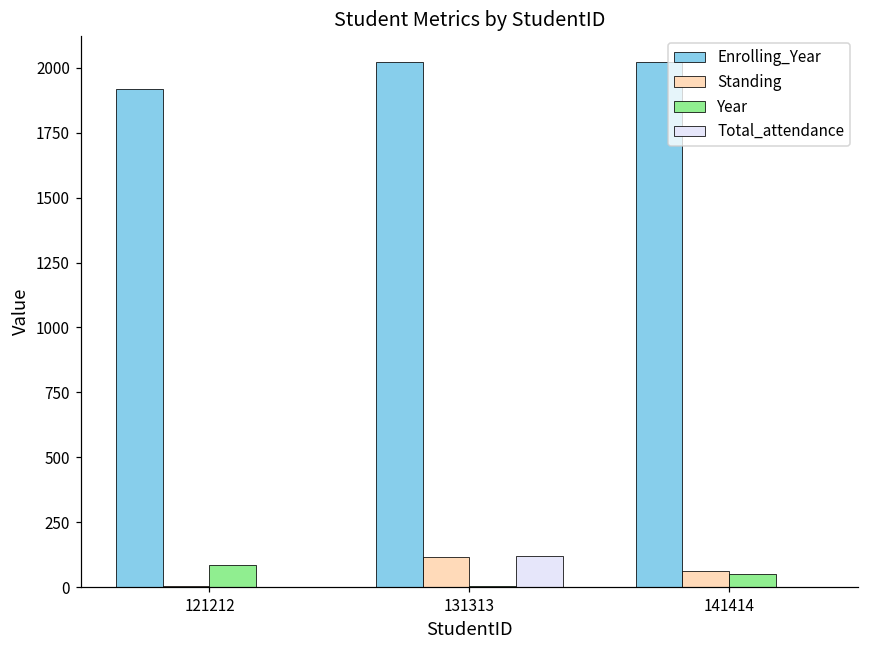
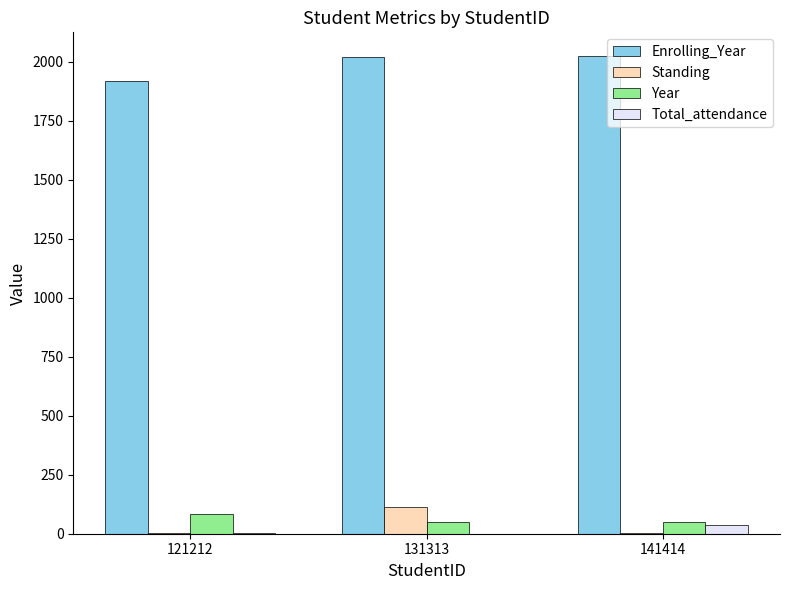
Year, 131313: 10 -> 50
Total_attendance, 131313: 120 -> 0
Standing, 141414: 60 -> 0
Total_attendance, 141414: 0 -> 40
